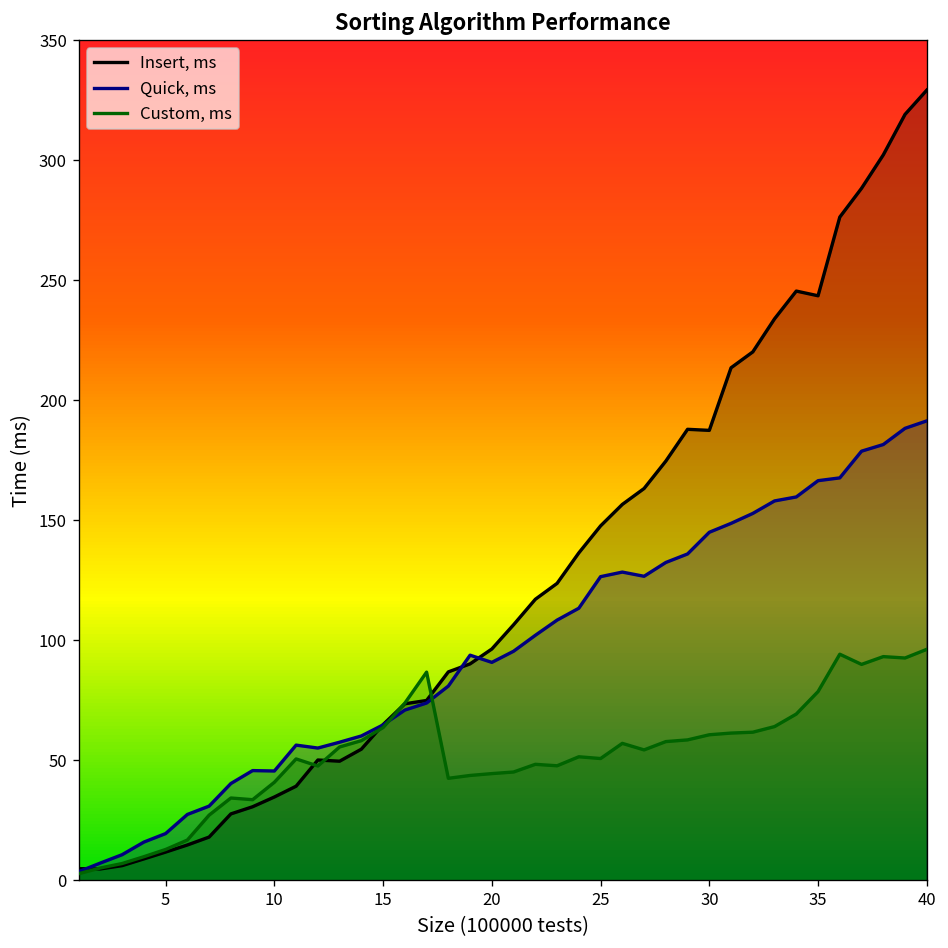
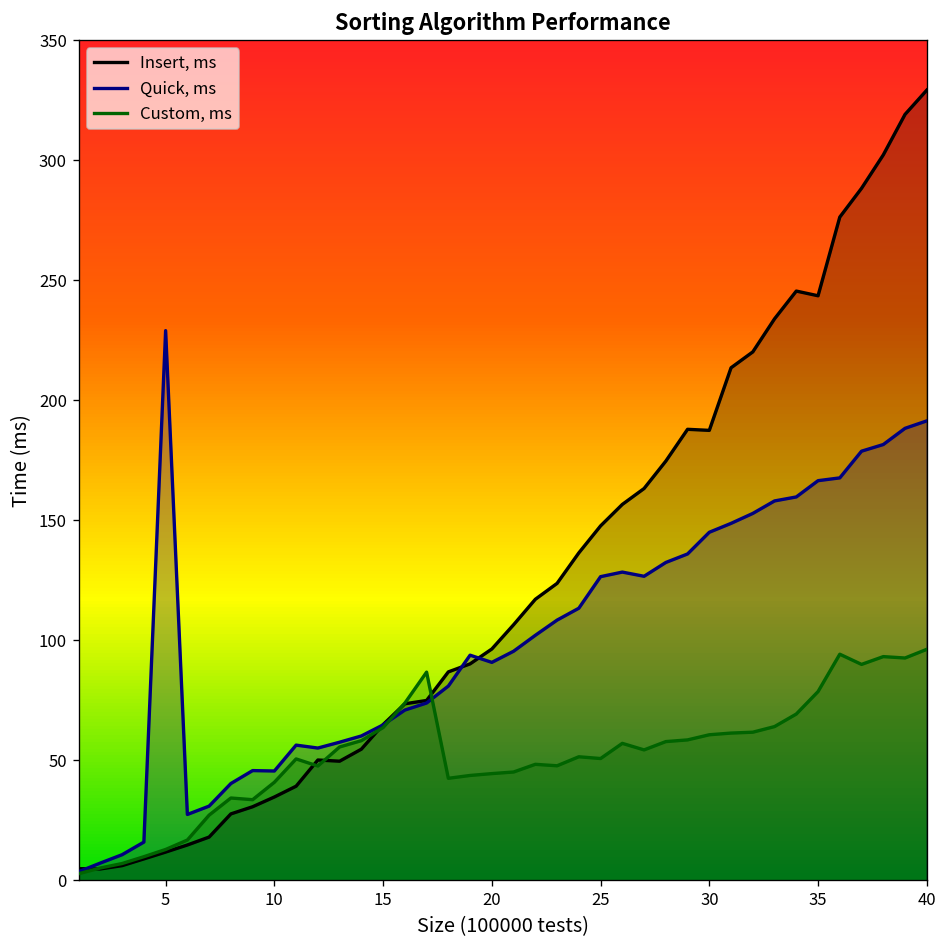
Quick, ms, 5: 20 -> 229
